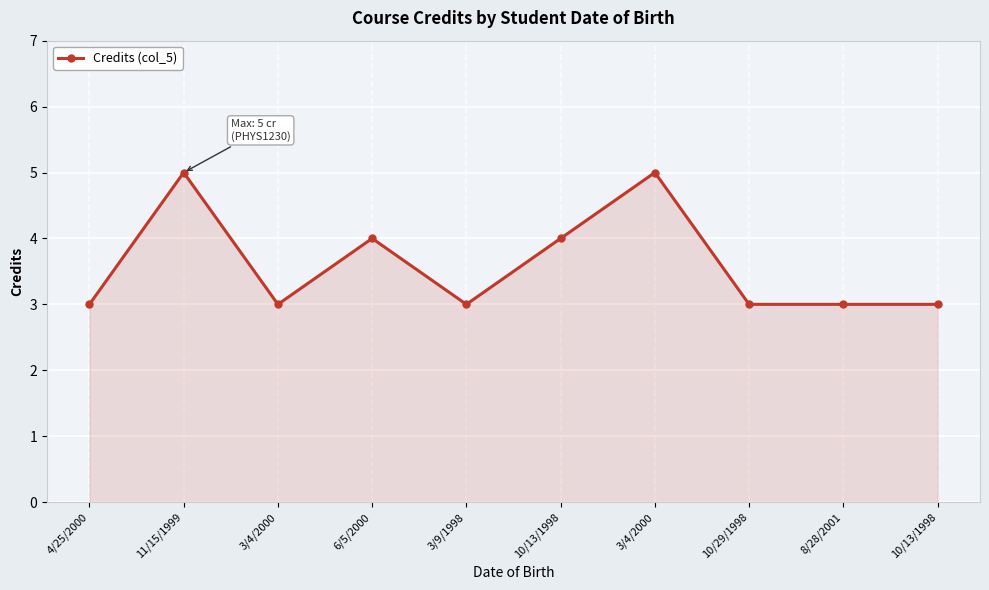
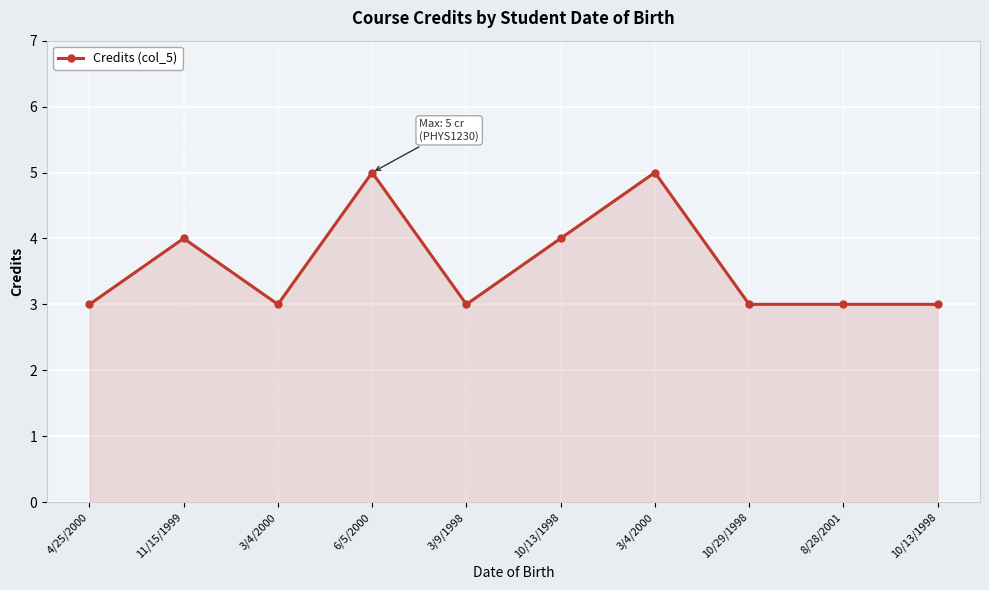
11/15/1999: 5 -> 4
6/5/2000: 4 -> 5
